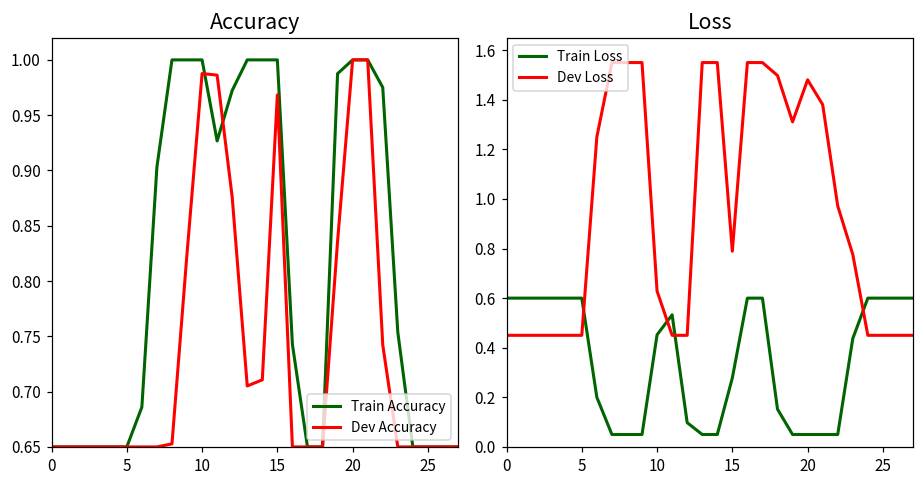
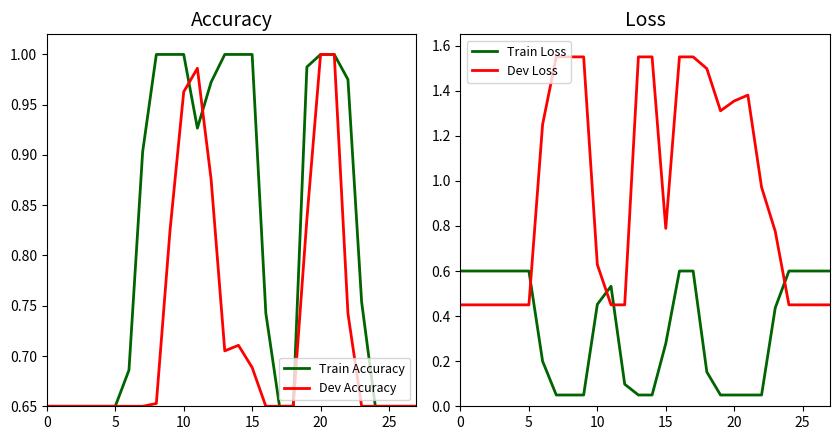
Accuracy, Dev Accuracy, 10: 0.988 -> 0.963
Accuracy, Dev Accuracy, 15: 0.968 -> 0.689
Loss, Dev Loss, 20: 1.48 -> 1.35
